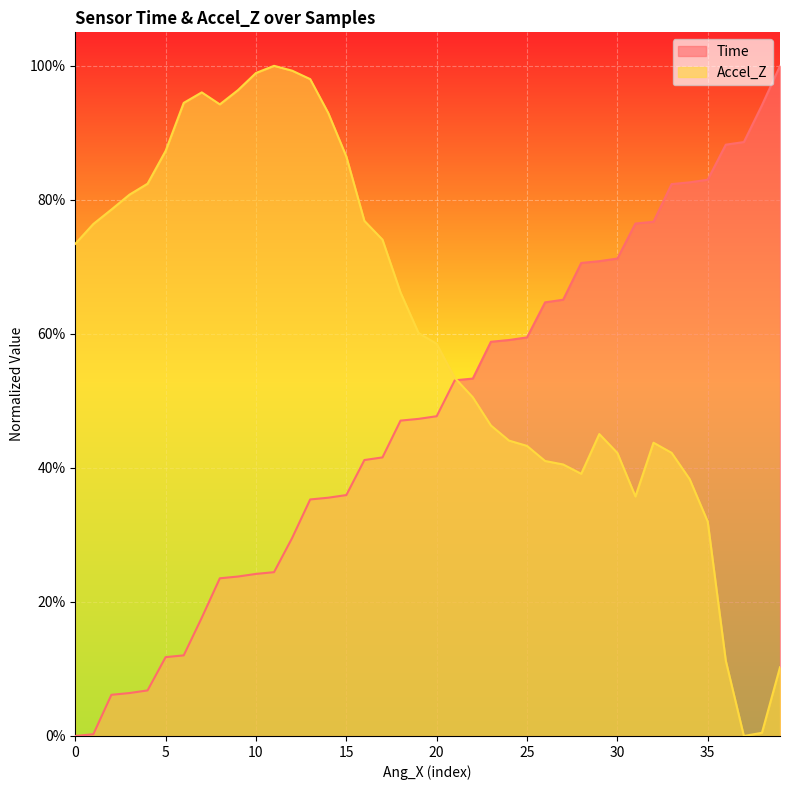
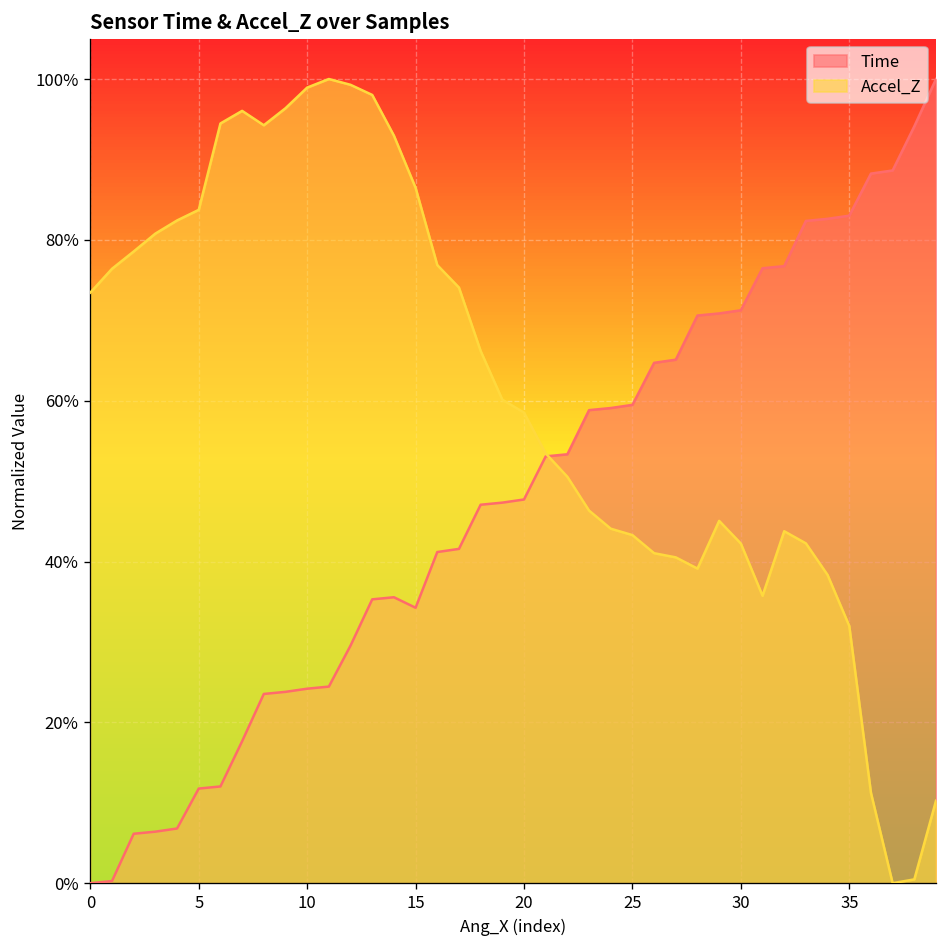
Accel_Z, 5: 87% -> 84%
Time, 15: 36% -> 34%
